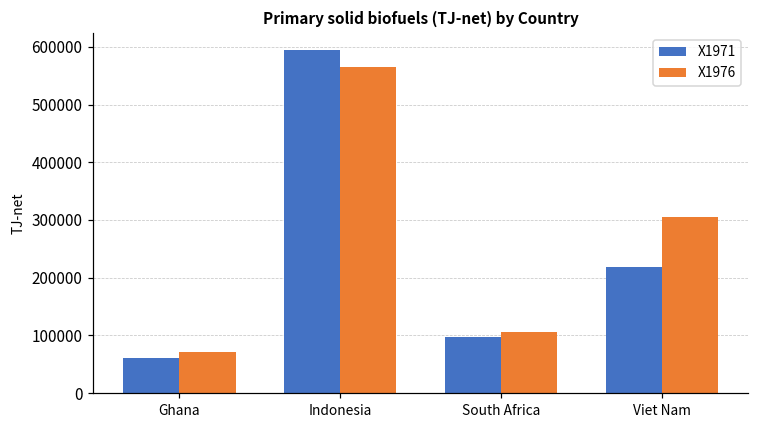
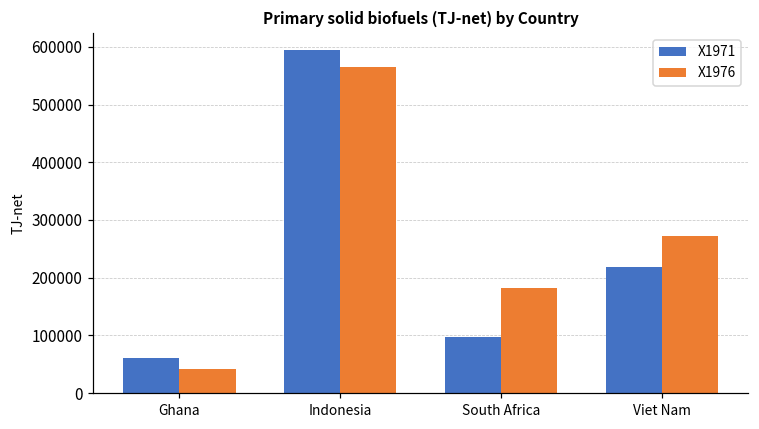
X1976, Ghana: 70000 -> 40000
X1976, South Africa: 110000 -> 180000
X1976, Viet Nam: 300000 -> 270000
